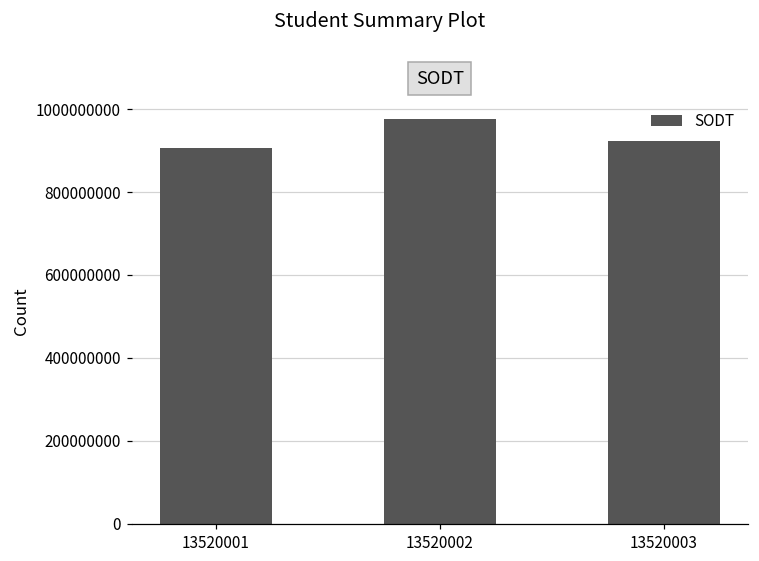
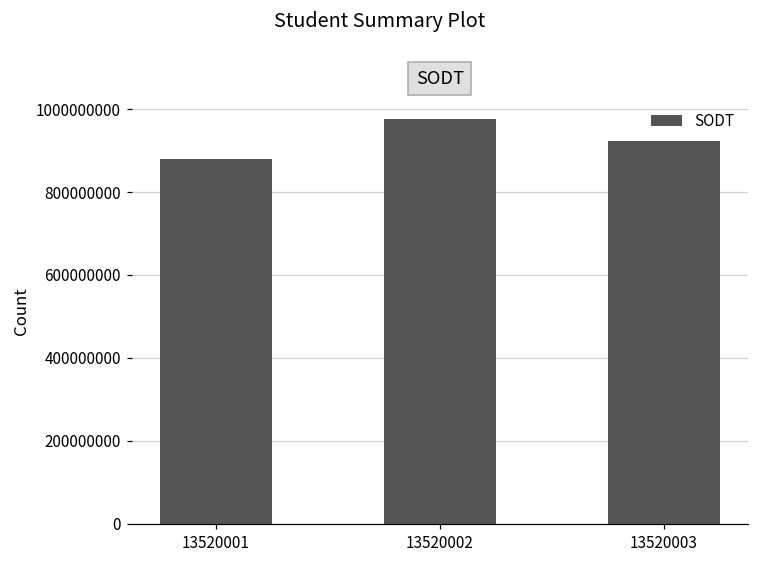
13520001: 910000000 -> 880000000
